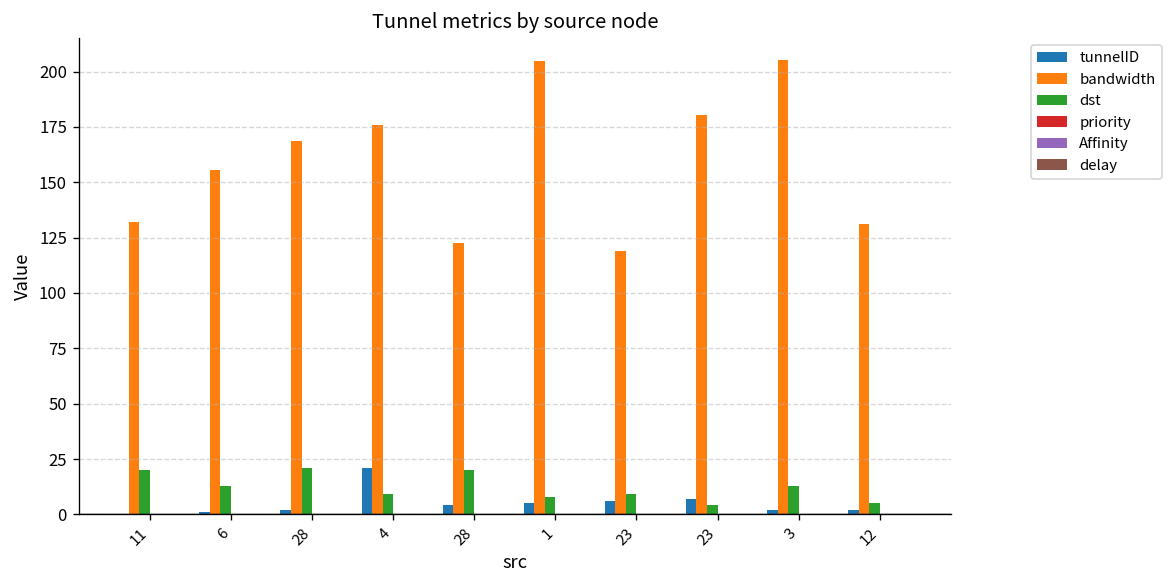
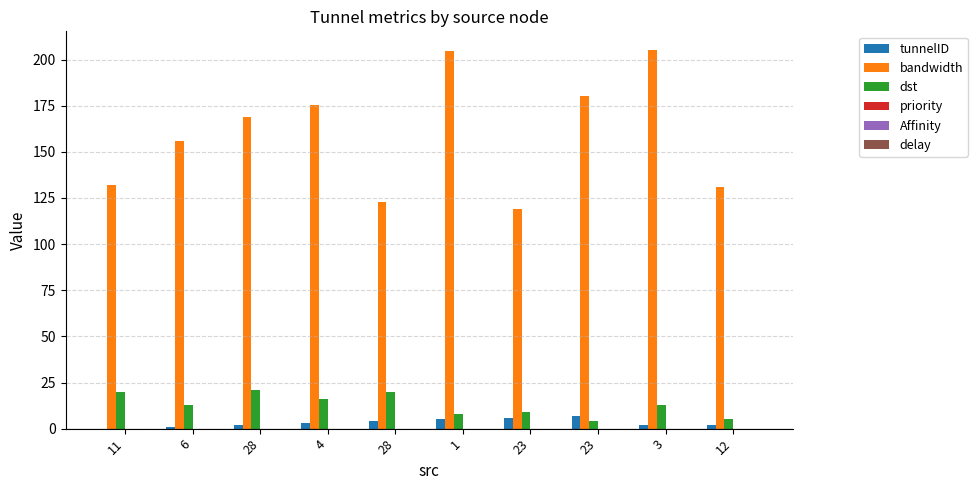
tunnelID, 4: 21 -> 3
dst, 4: 9 -> 16
